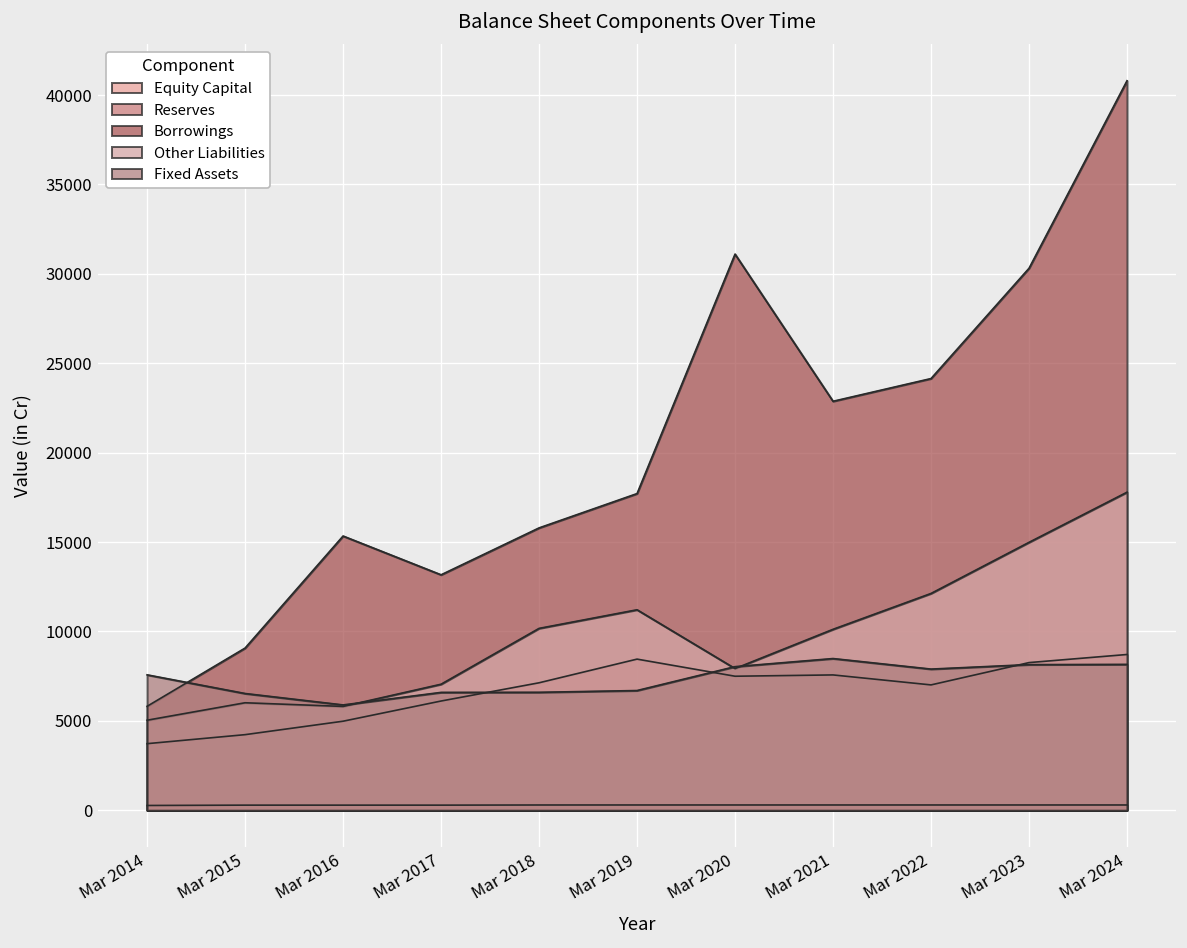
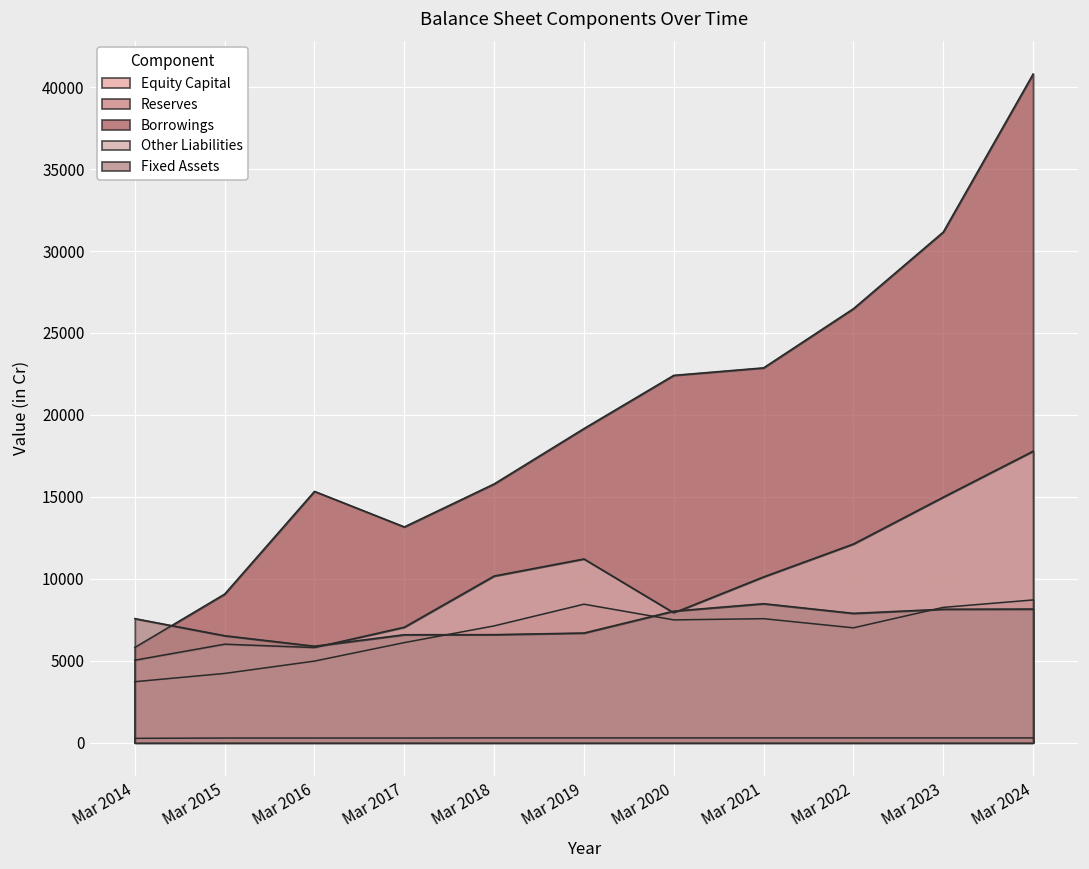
Borrowings, Mar 2019: 17700 -> 19200
Borrowings, Mar 2020: 31100 -> 22400
Borrowings, Mar 2022: 24100 -> 26500
Borrowings, Mar 2023: 30300 -> 31200
